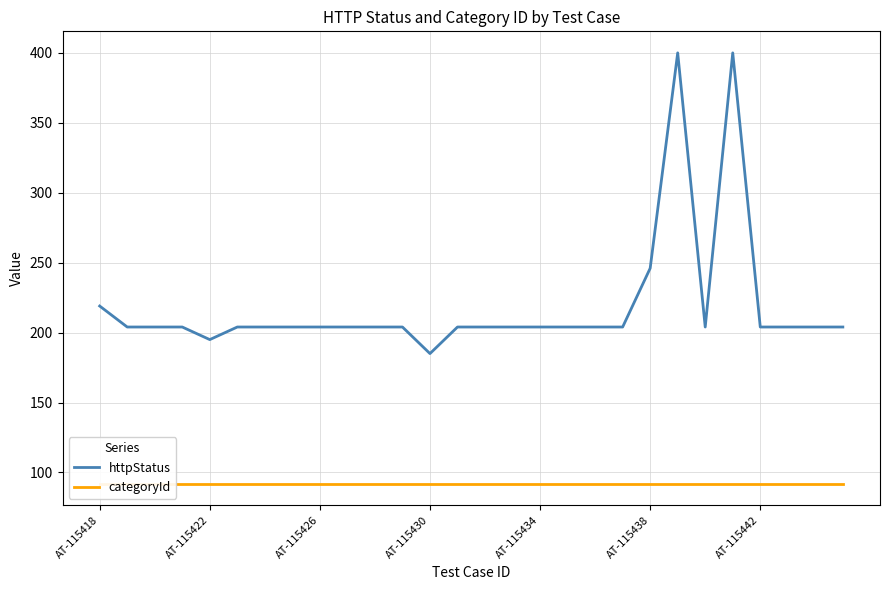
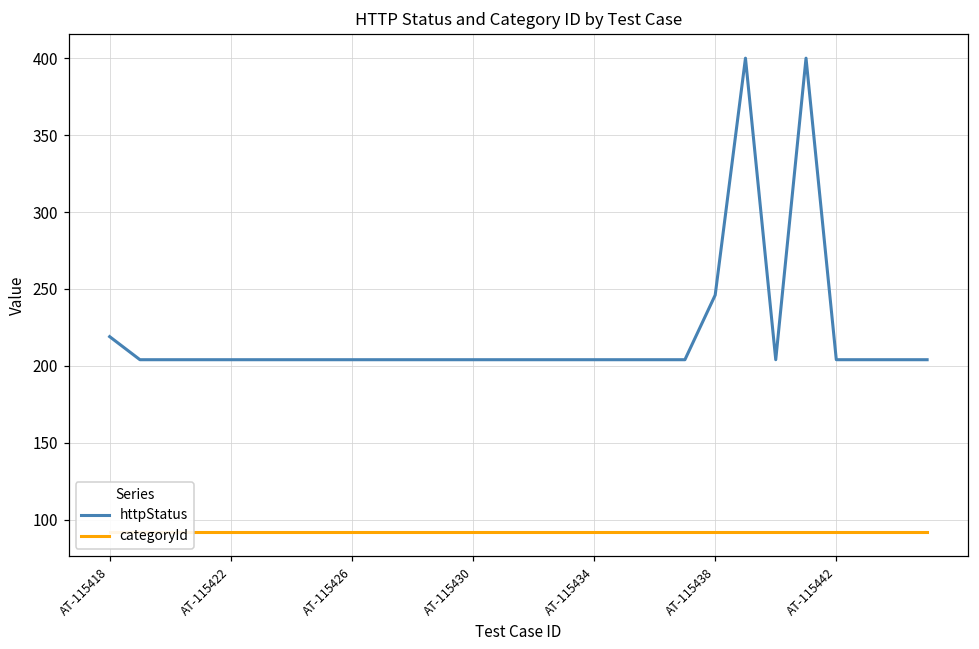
httpStatus, AT-115422: 195 -> 204
httpStatus, AT-115430: 185 -> 204
